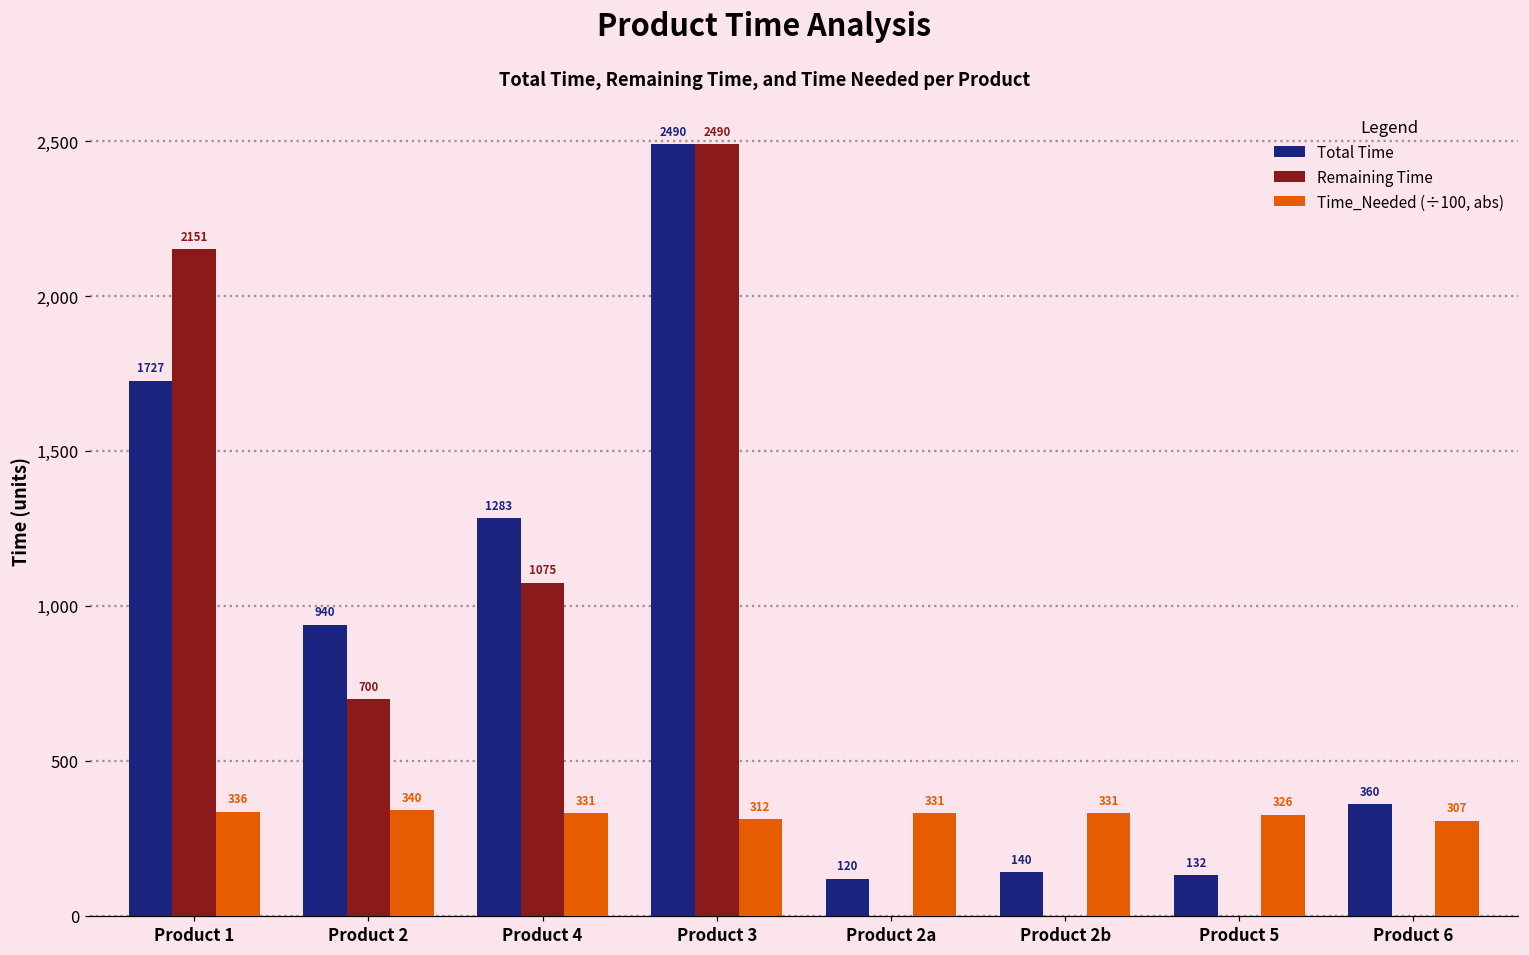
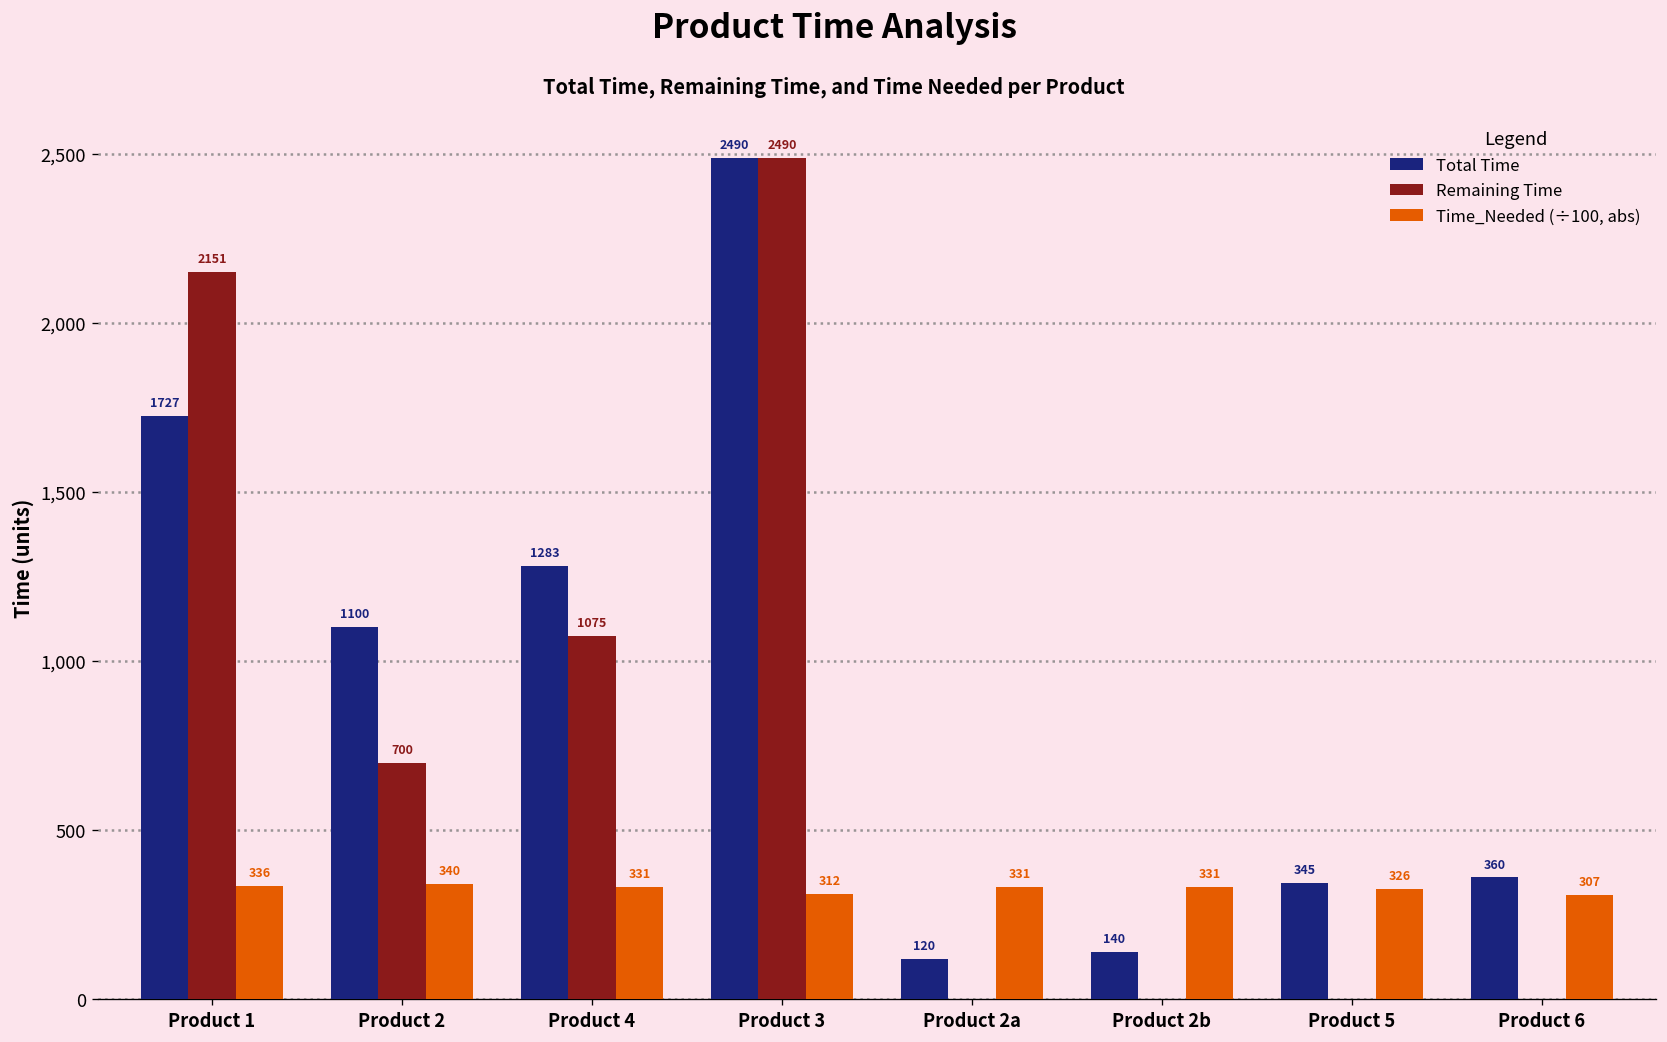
Total Time, Product 2: 940 -> 1100
Total Time, Product 5: 132 -> 345
